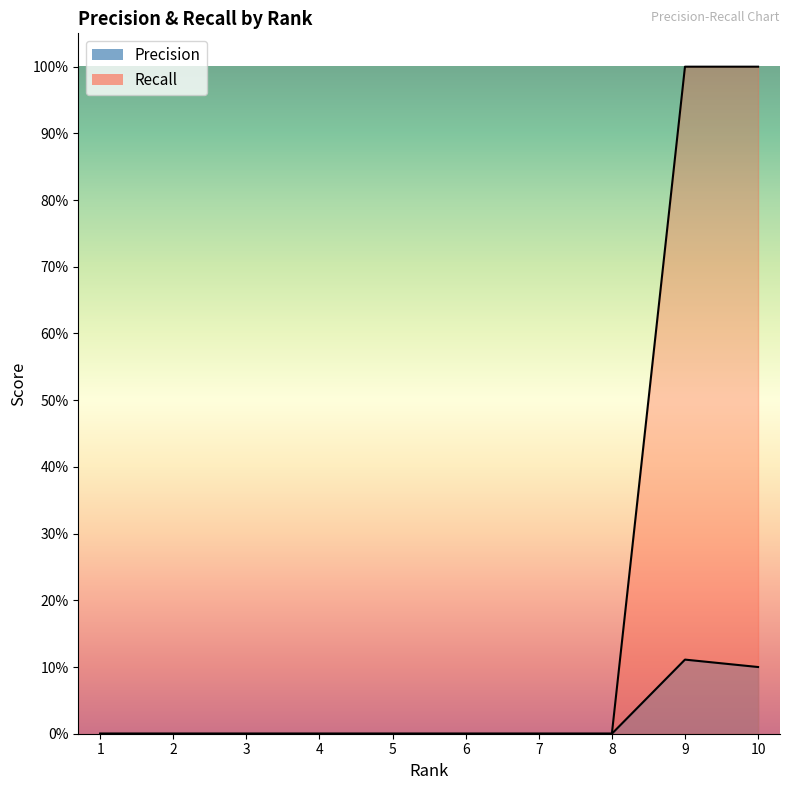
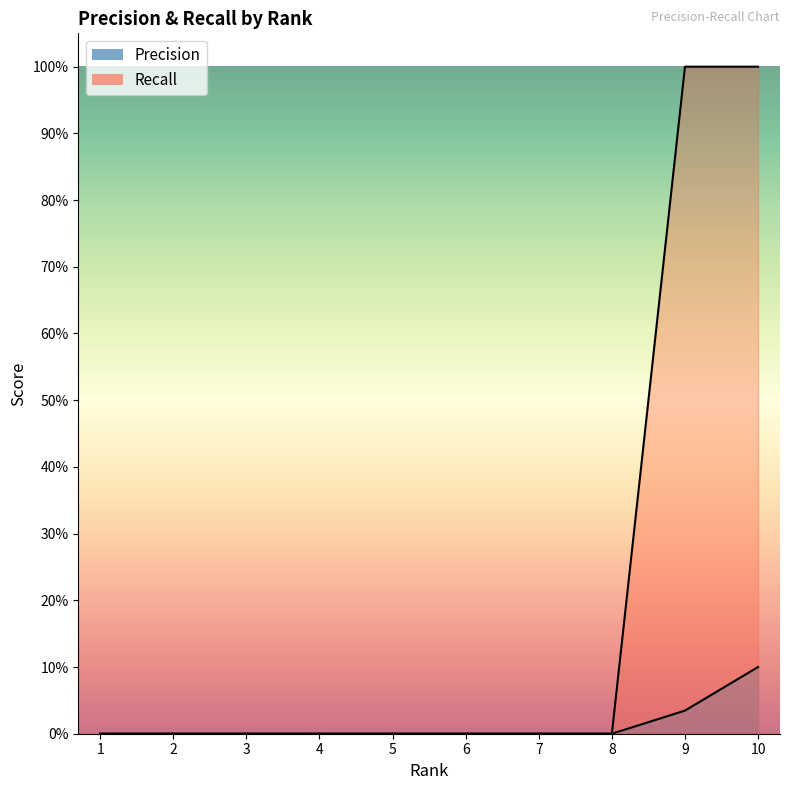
Precision, 9: 11% -> 3%
